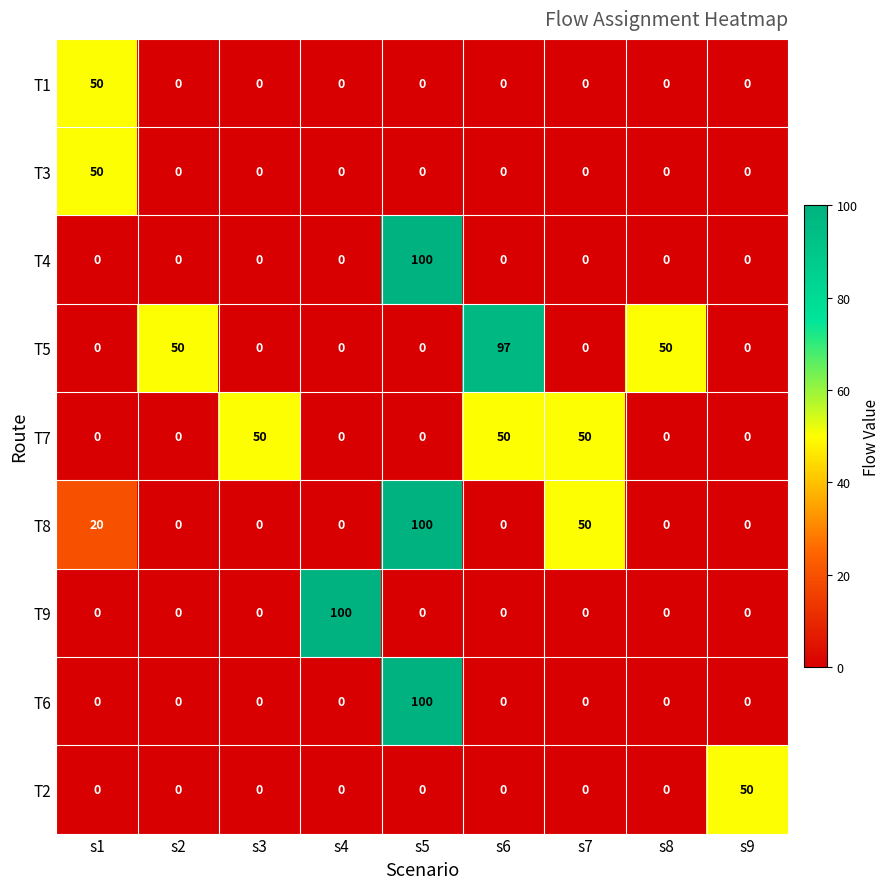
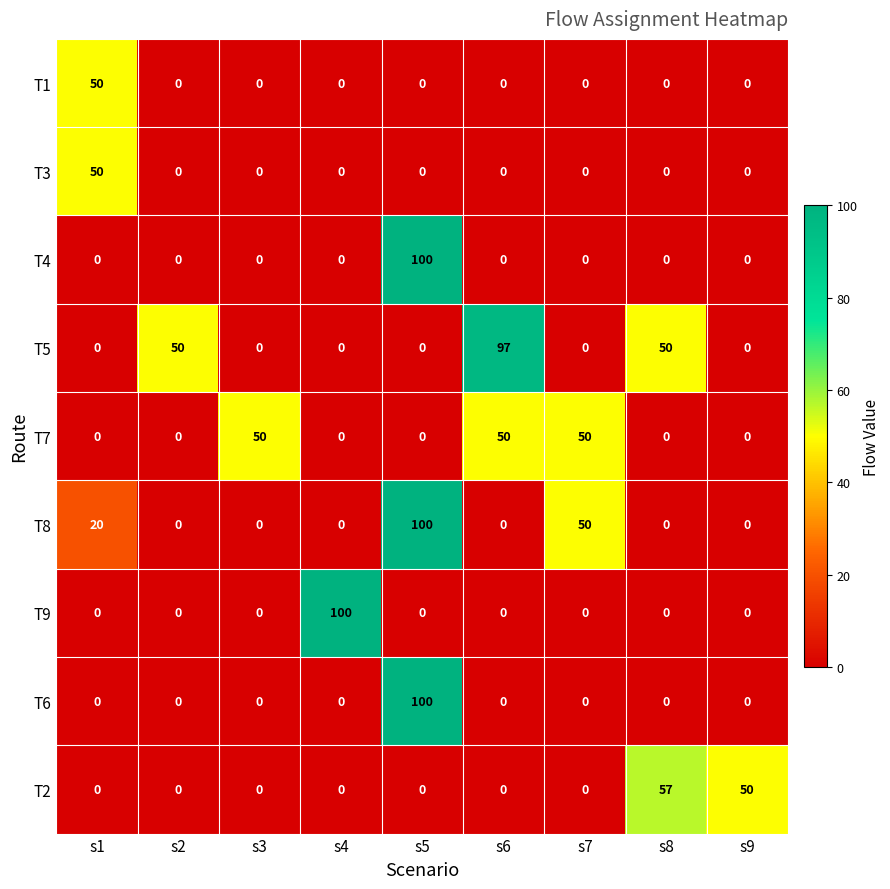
T2, s8: 0 -> 57
